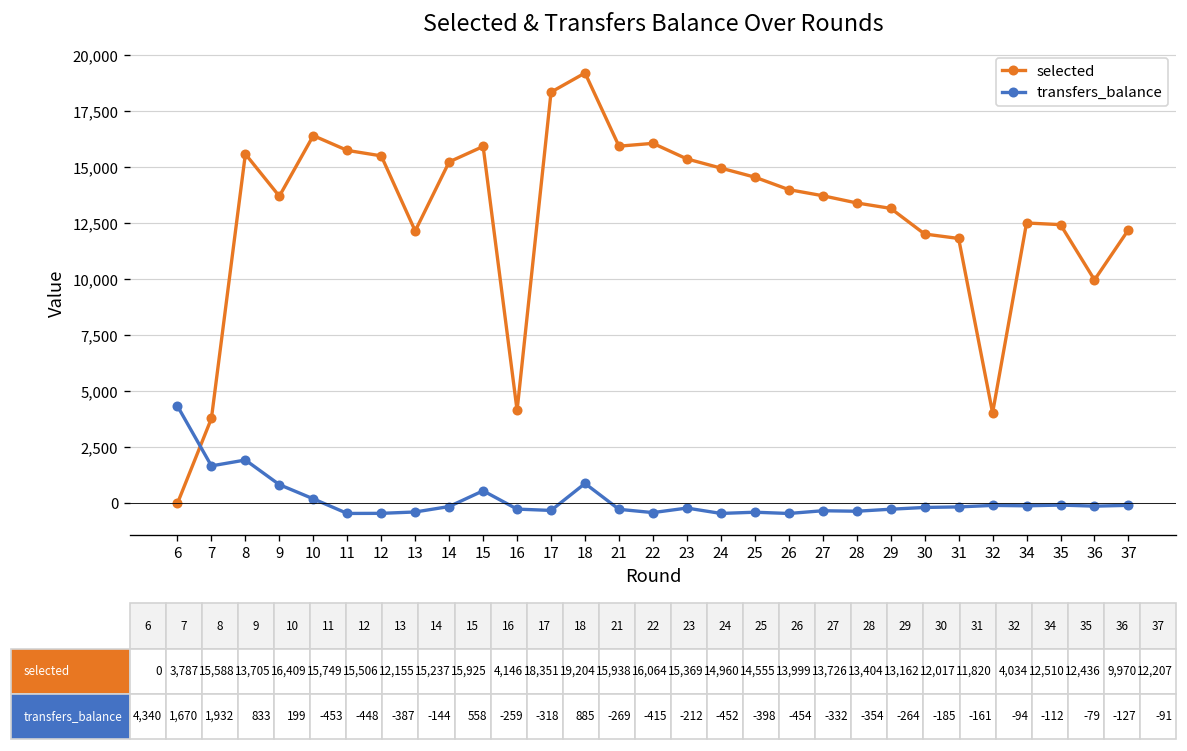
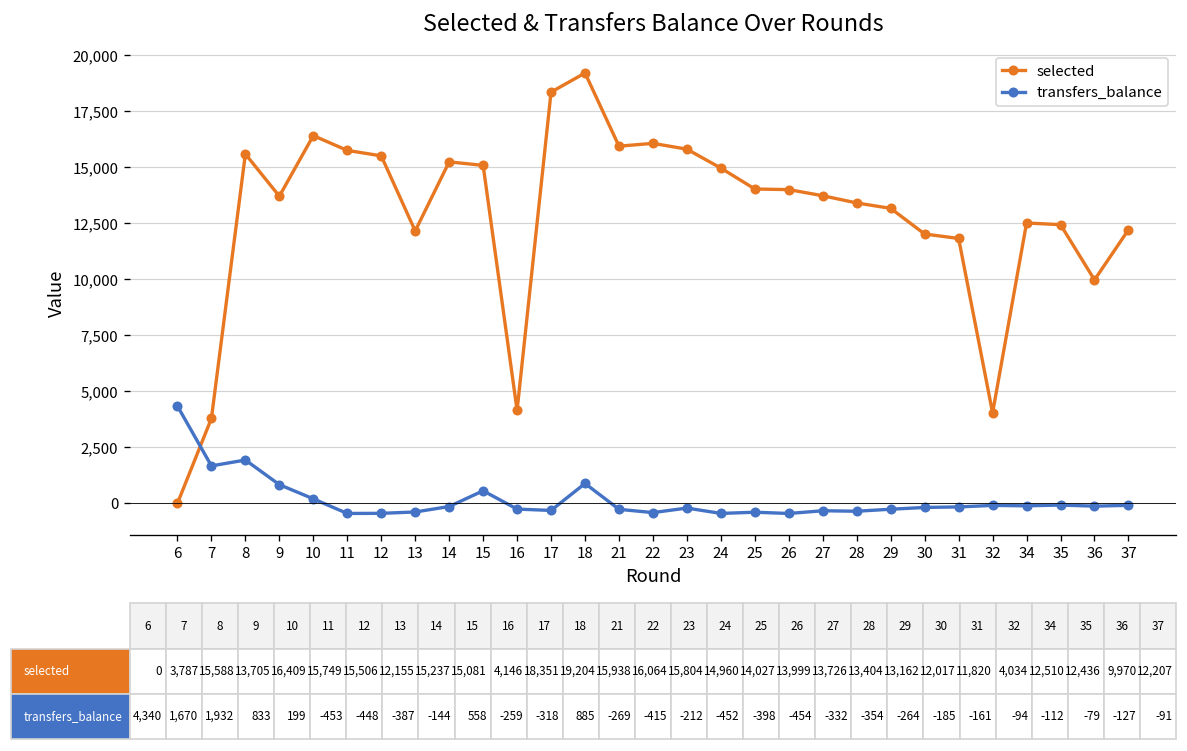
selected, 15: 15,925 -> 15,081
selected, 23: 15,369 -> 15,804
selected, 25: 14,555 -> 14,027
